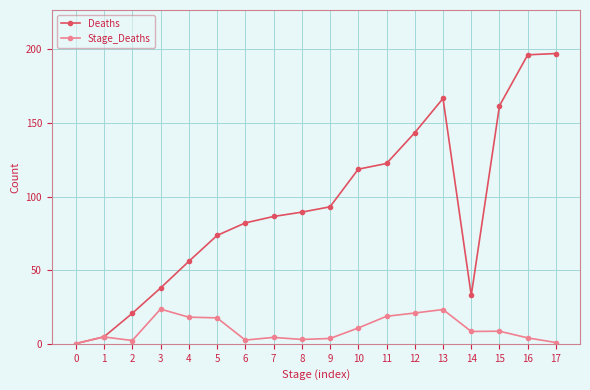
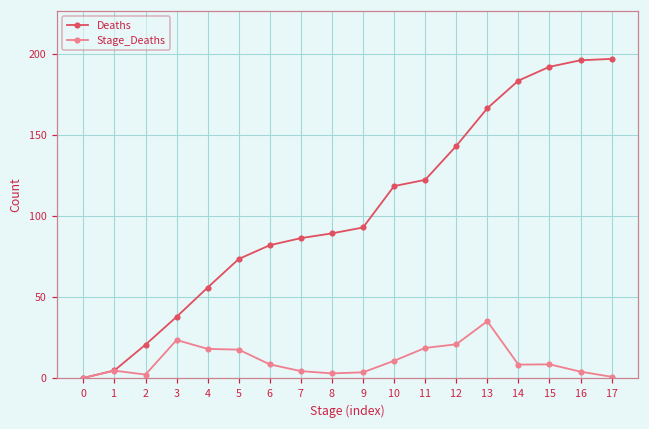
Stage_Deaths, 6: 3 -> 9
Stage_Deaths, 13: 23 -> 35
Deaths, 14: 33 -> 184
Deaths, 15: 162 -> 192
